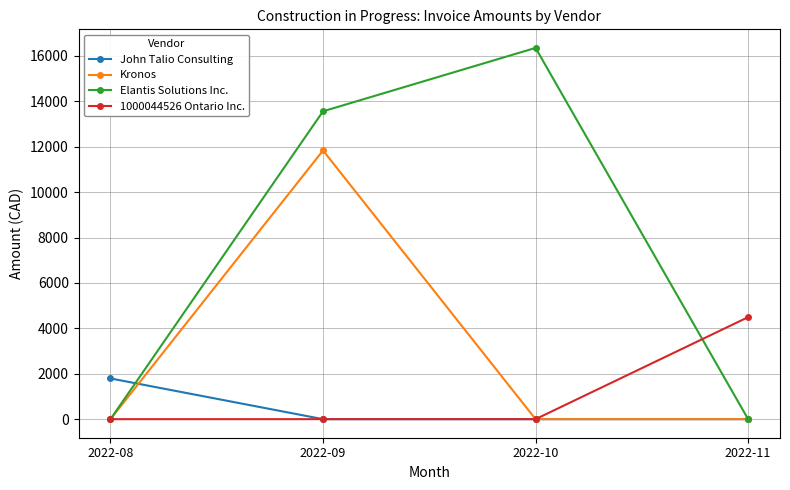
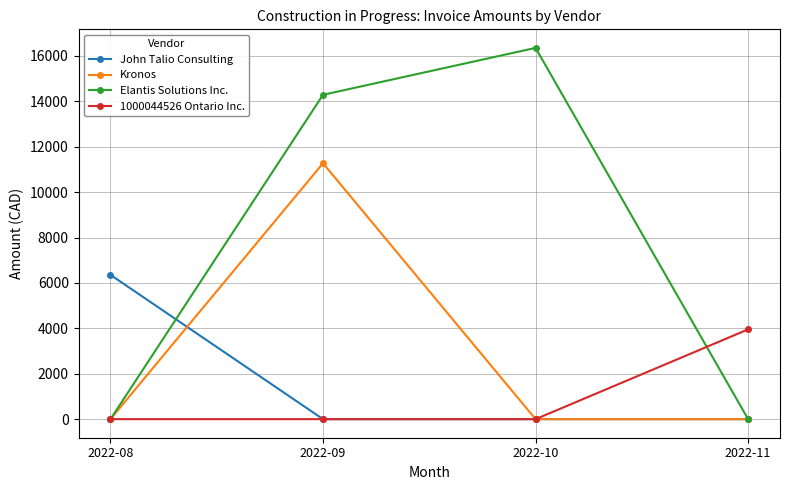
John Talio Consulting, 2022-08: 1800 -> 6400
Kronos, 2022-09: 11800 -> 11300
Elantis Solutions Inc., 2022-09: 13600 -> 14300
1000044526 Ontario Inc., 2022-11: 4500 -> 4000
